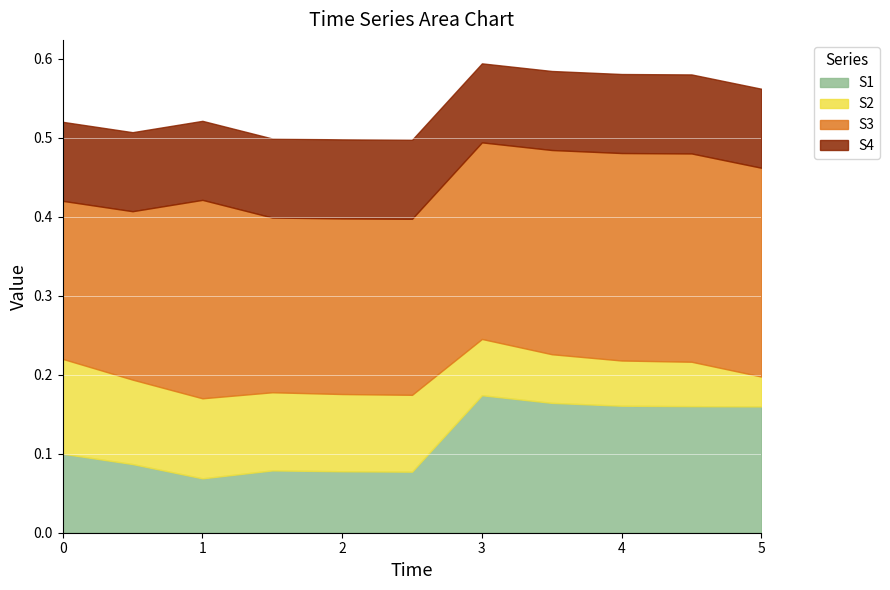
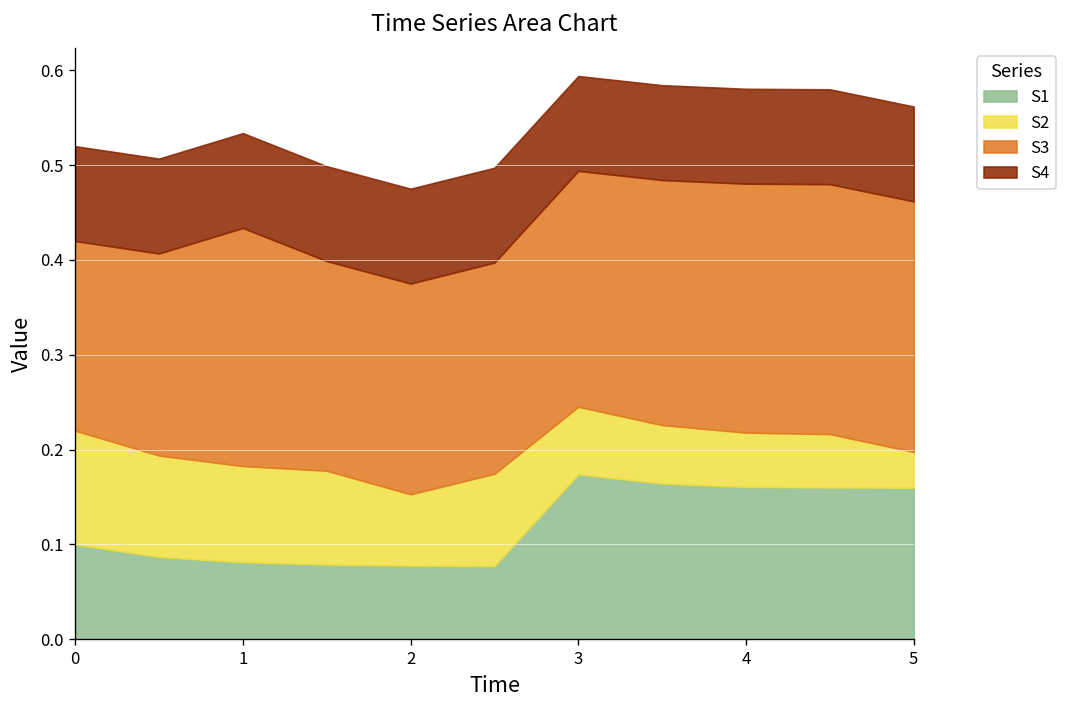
S1, 1: 0.07 -> 0.08
S2, 2: 0.10 -> 0.08
